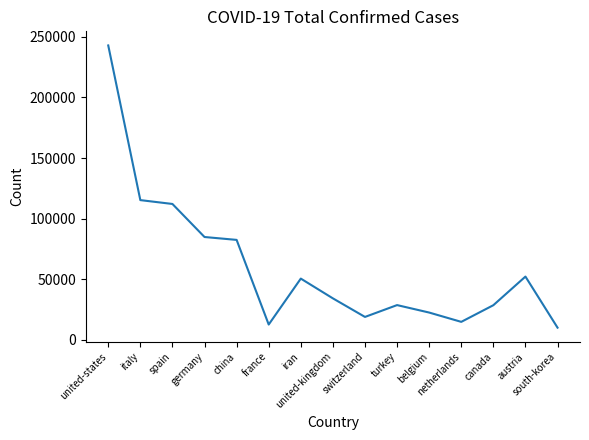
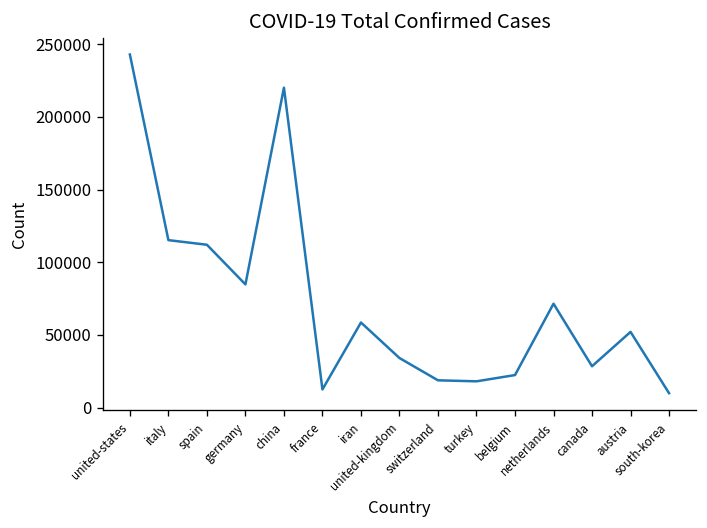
china: 82000 -> 220000
iran: 50000 -> 59000
turkey: 29000 -> 18000
netherlands: 15000 -> 72000
